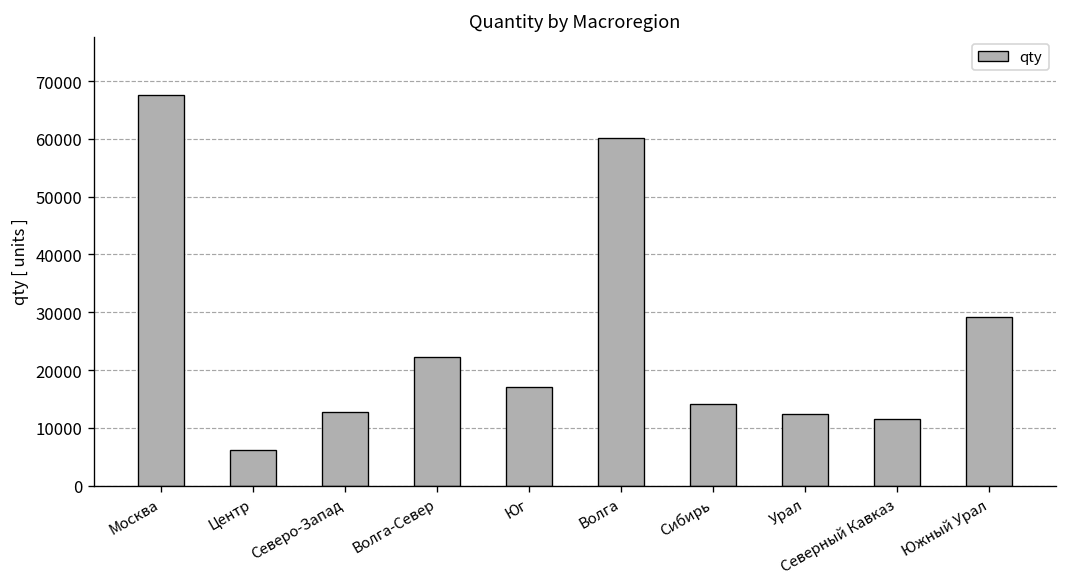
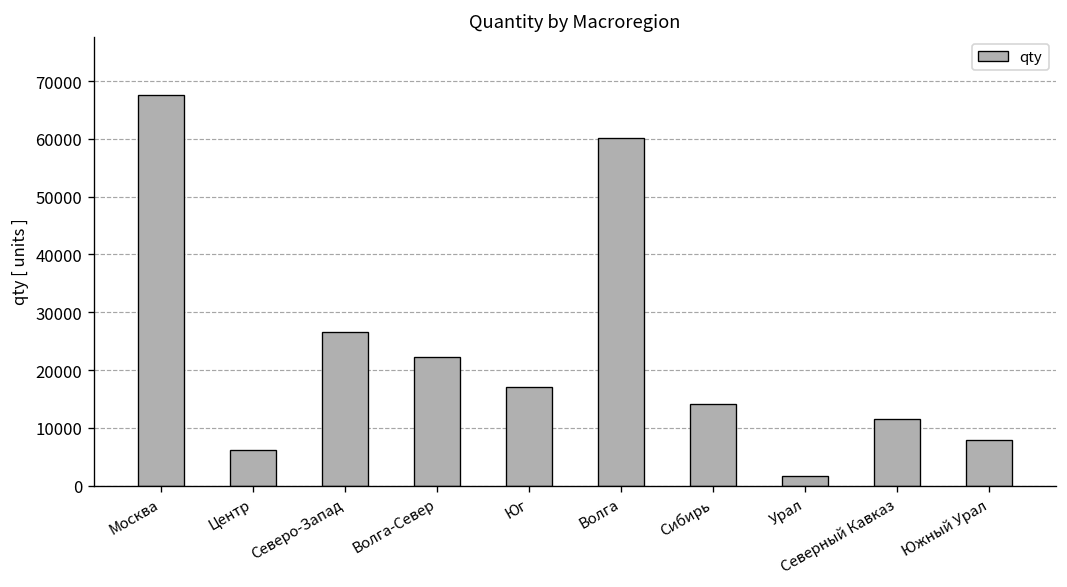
Северо-Запад: 13000 -> 27000
Урал: 12000 -> 2000
Южный Урал: 29000 -> 8000
